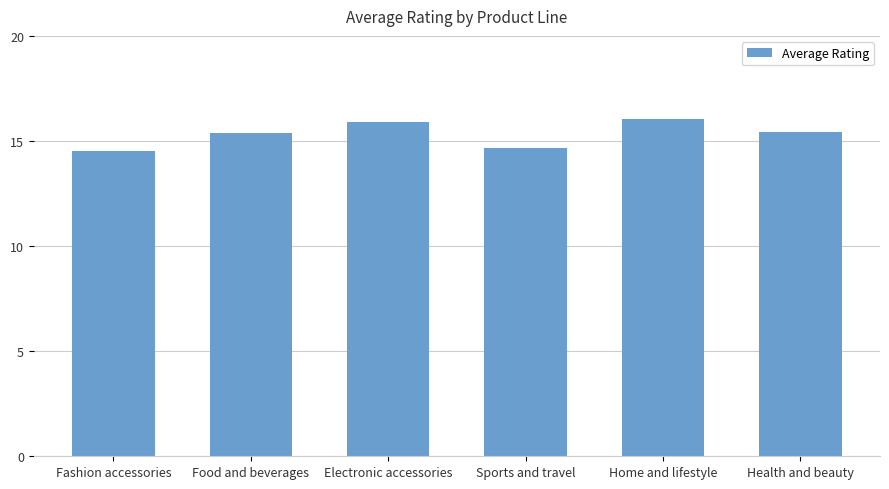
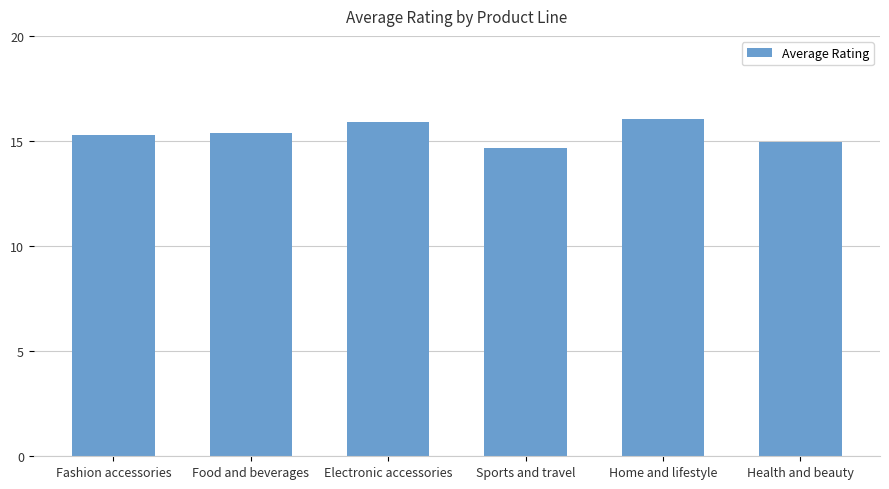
Fashion accessories: 14.5 -> 15.3
Health and beauty: 15.4 -> 15.0
